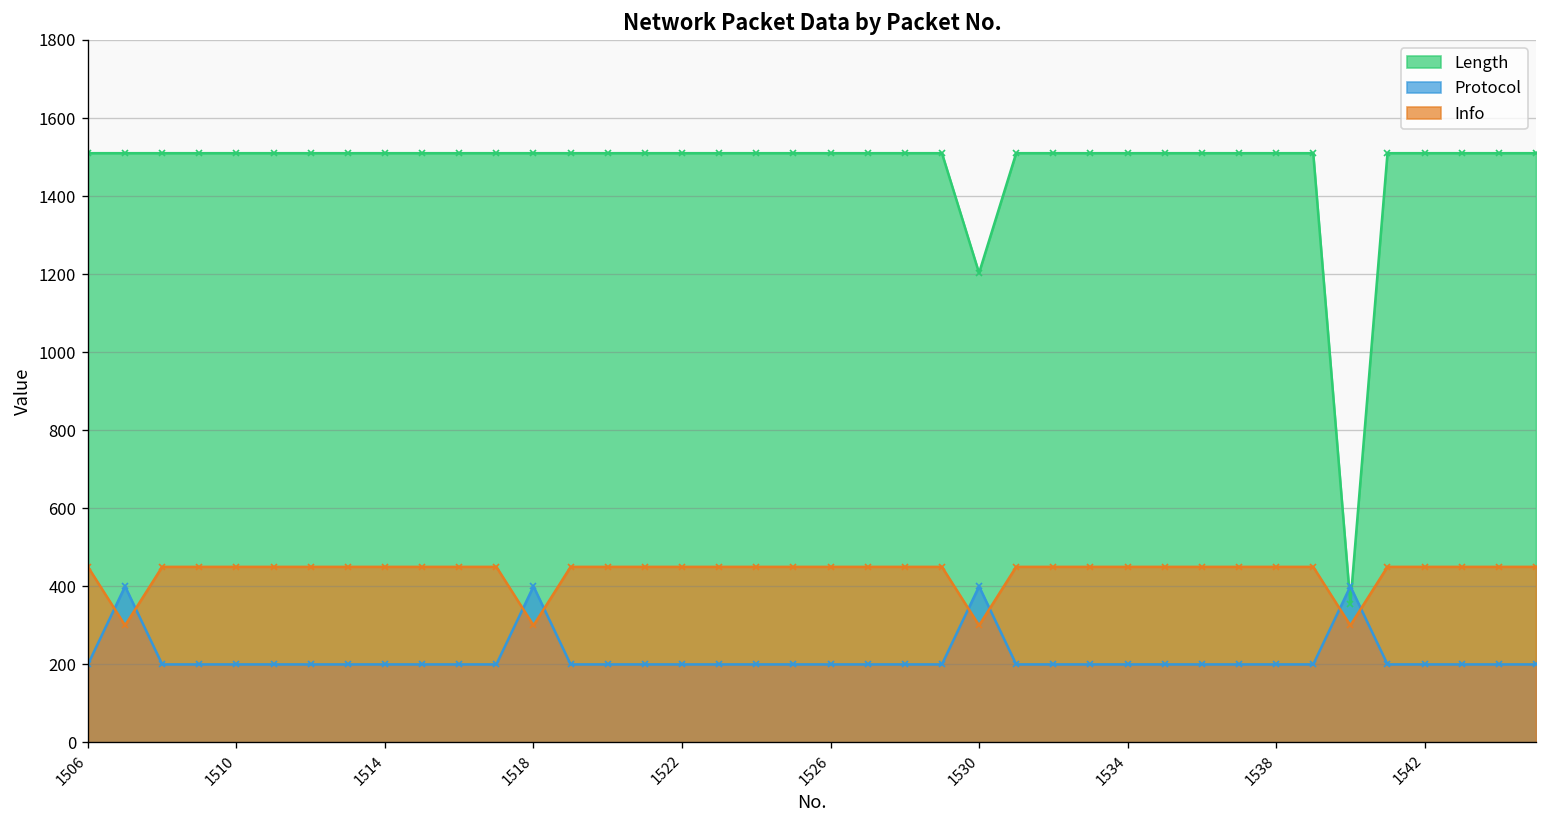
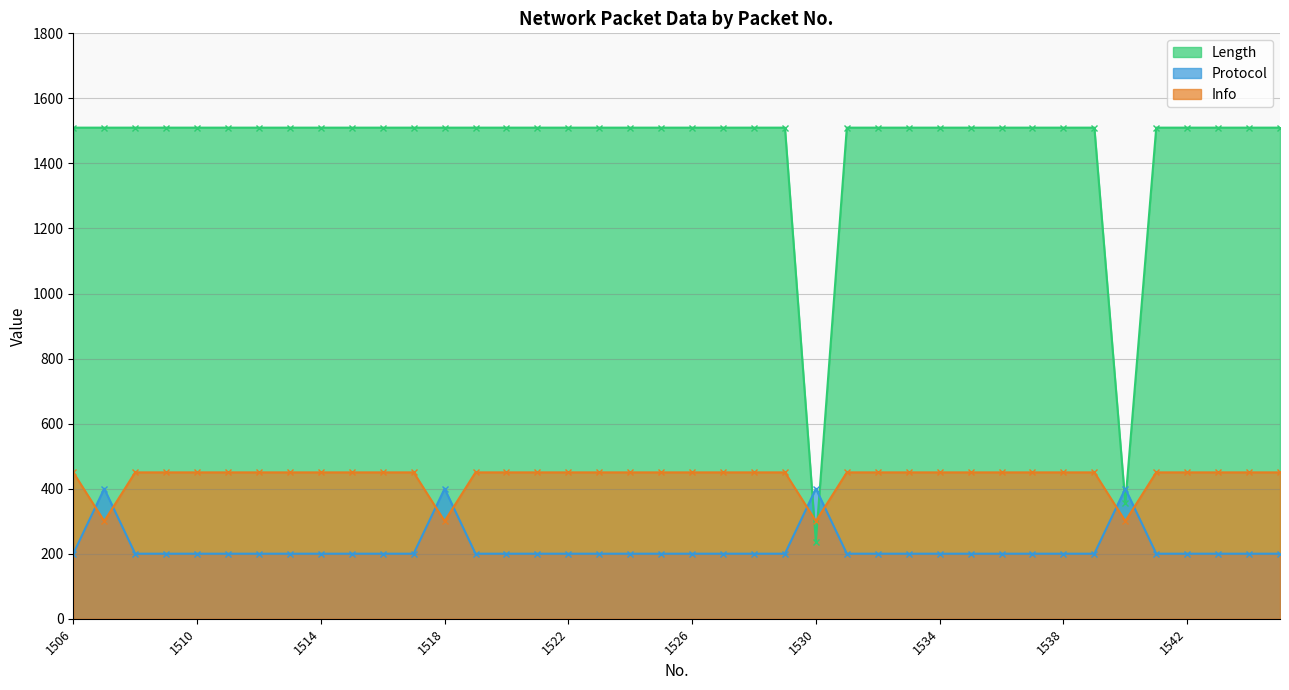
Length, 1530: 1200 -> 240
